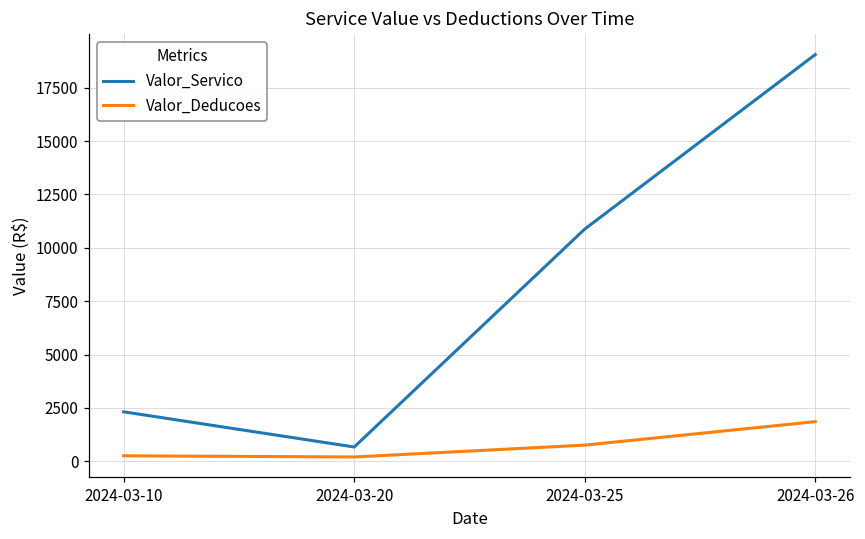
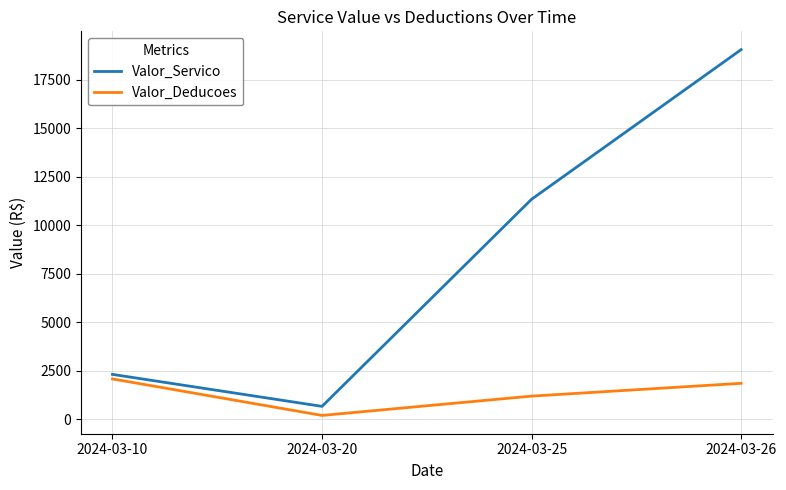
Valor_Deducoes, 2024-03-10: 300 -> 2100
Valor_Servico, 2024-03-25: 10900 -> 11300
Valor_Deducoes, 2024-03-25: 800 -> 1200
